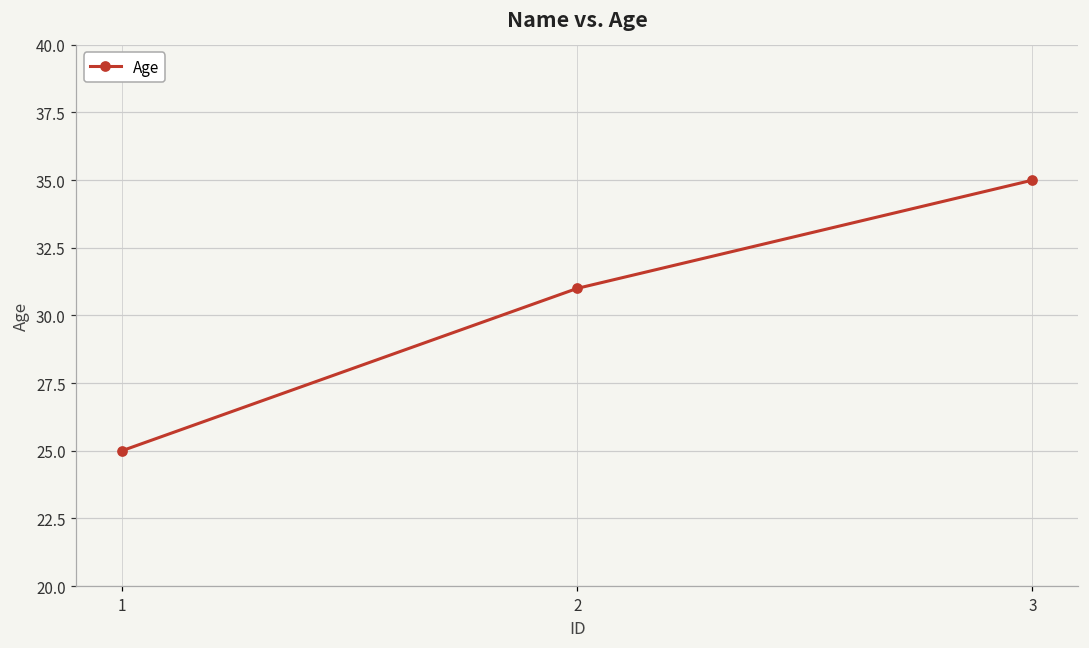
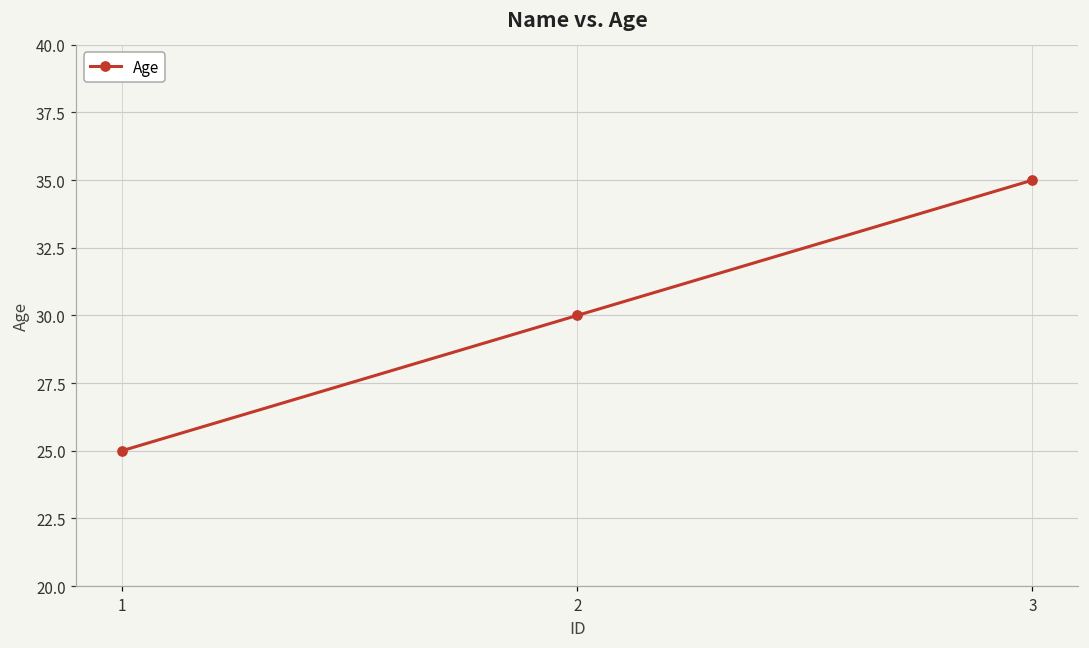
2: 31 -> 30
